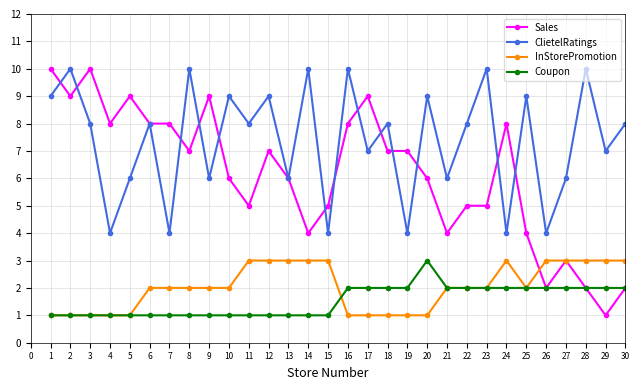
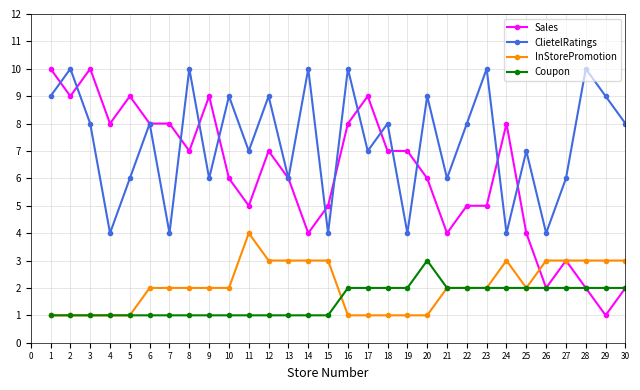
ClietelRatings, 11: 8 -> 7
InStorePromotion, 11: 3 -> 4
ClietelRatings, 25: 9 -> 7
ClietelRatings, 29: 7 -> 9
